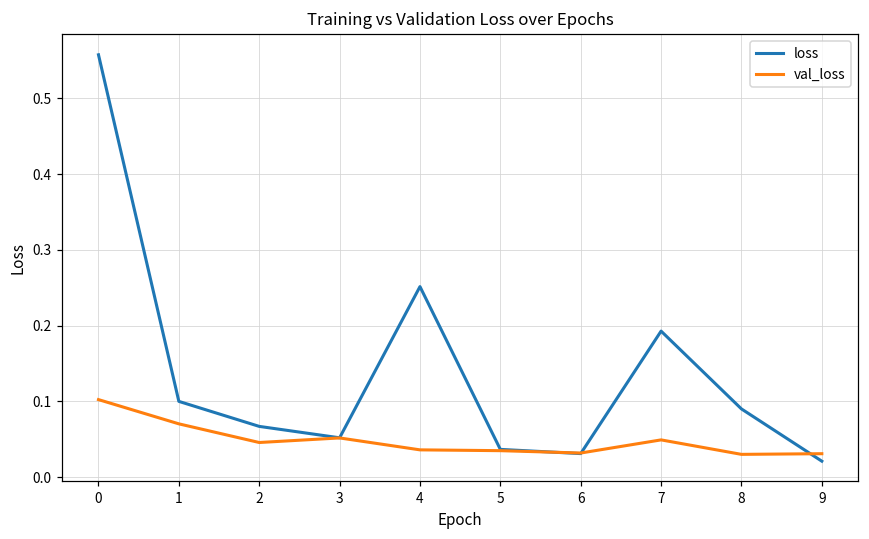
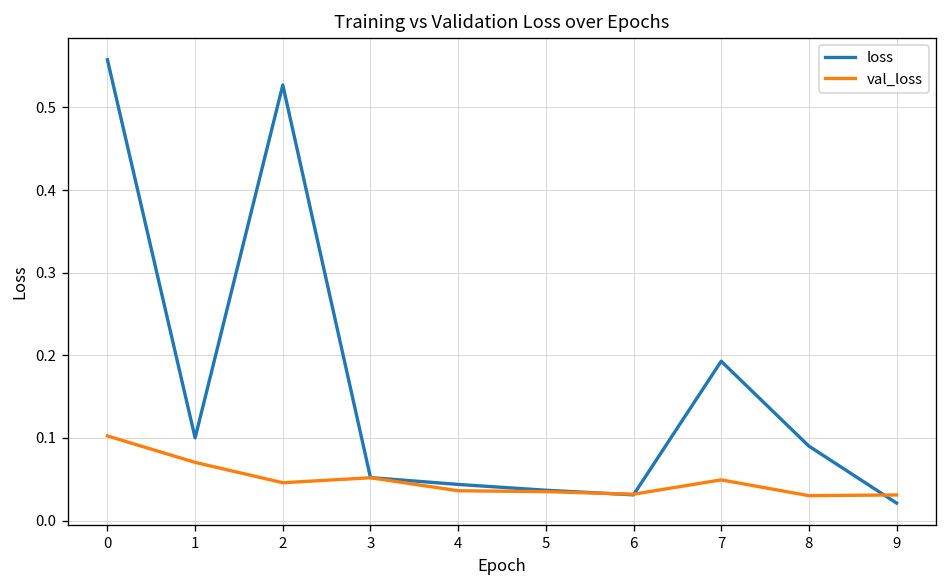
loss, 2: 0.07 -> 0.53
loss, 4: 0.25 -> 0.04
